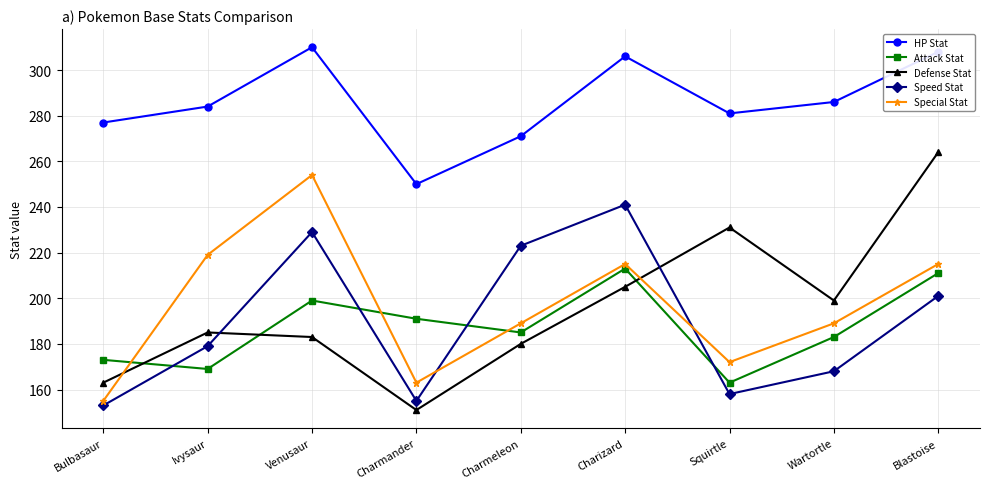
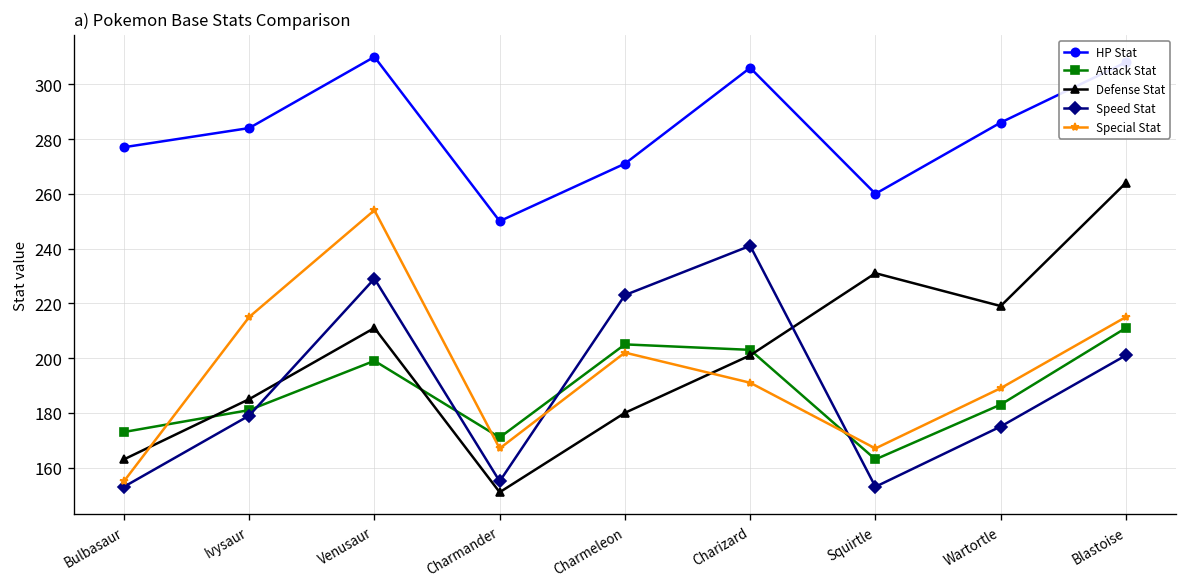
Attack Stat, Ivysaur: 169 -> 181
Special Stat, Ivysaur: 219 -> 215
Defense Stat, Venusaur: 183 -> 211
Attack Stat, Charmander: 191 -> 171
Special Stat, Charmander: 163 -> 167
Attack Stat, Charmeleon: 185 -> 205
Special Stat, Charmeleon: 189 -> 202
Attack Stat, Charizard: 213 -> 203
Defense Stat, Charizard: 205 -> 201
Special Stat, Charizard: 215 -> 191
HP Stat, Squirtle: 281 -> 260
Speed Stat, Squirtle: 158 -> 153
Special Stat, Squirtle: 172 -> 167
Defense Stat, Wartortle: 199 -> 219
Speed Stat, Wartortle: 168 -> 175
